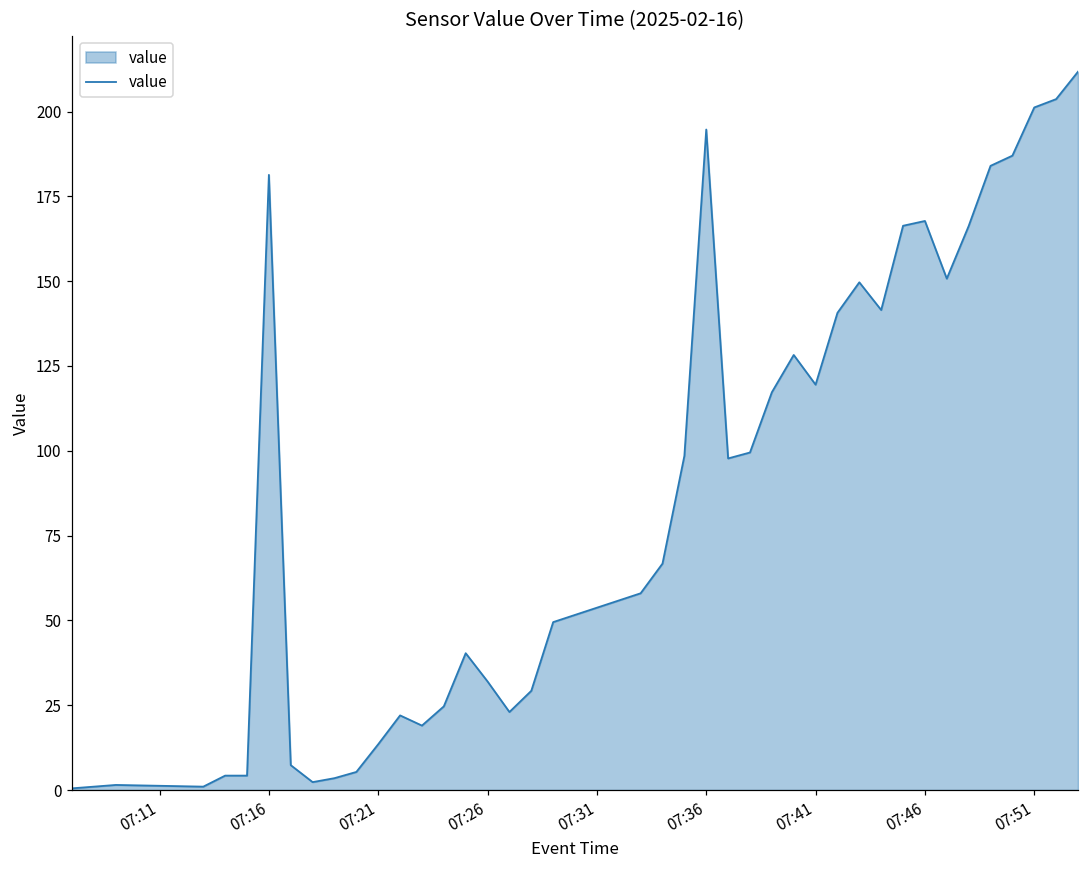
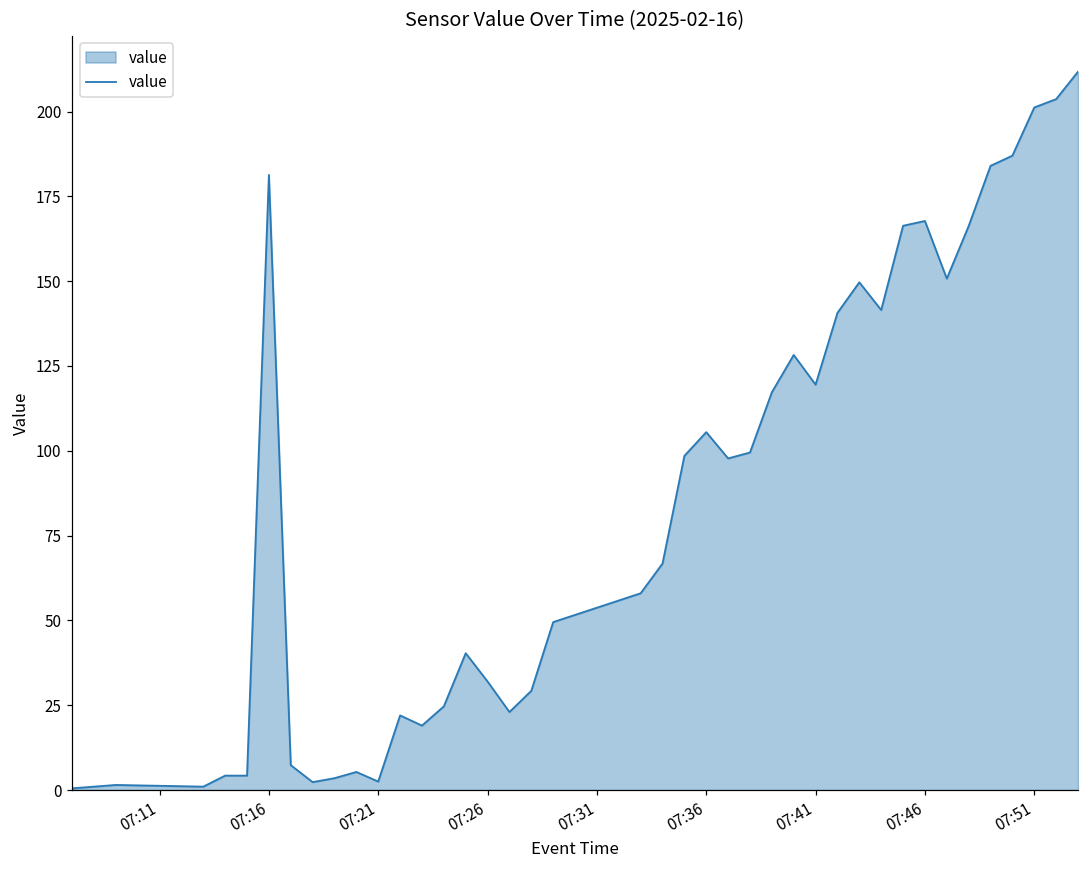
07:21: 14 -> 3
07:36: 195 -> 106
